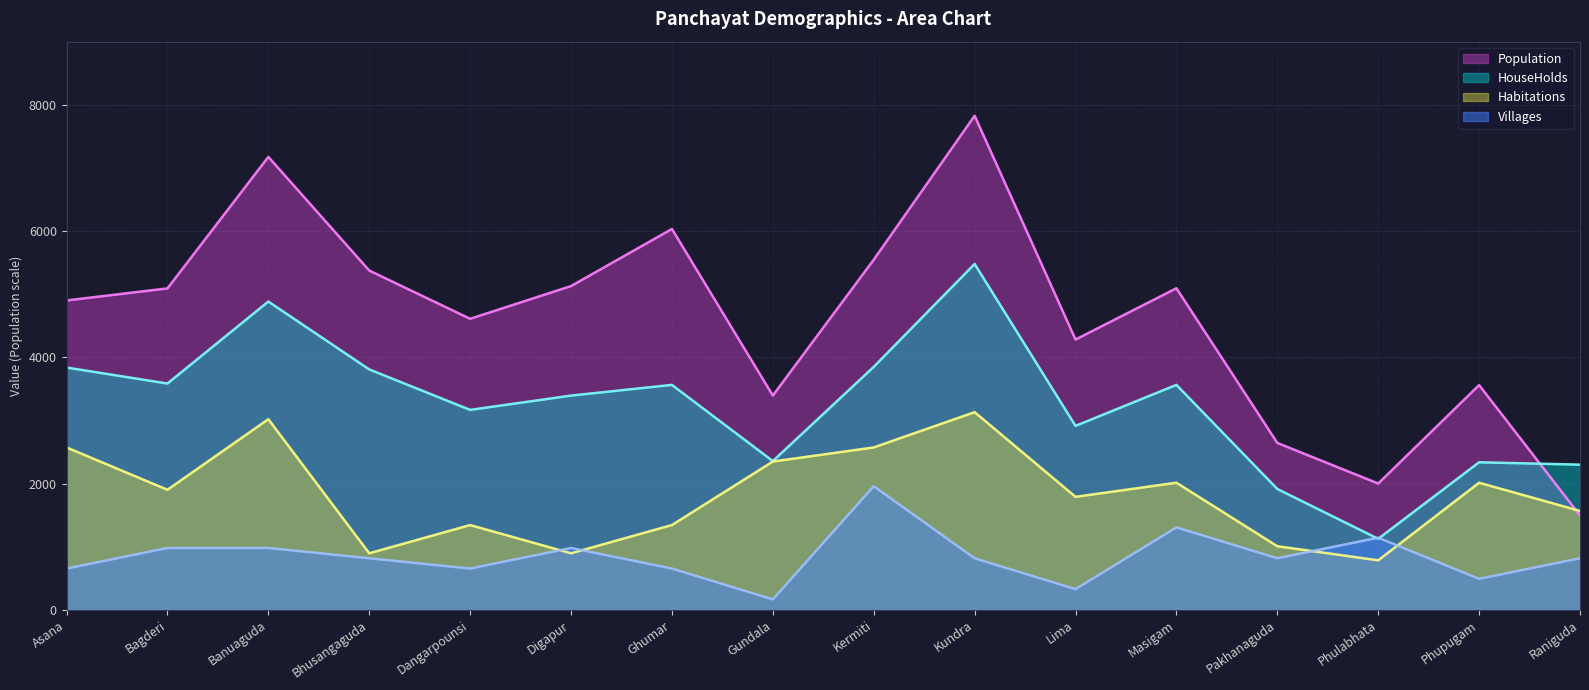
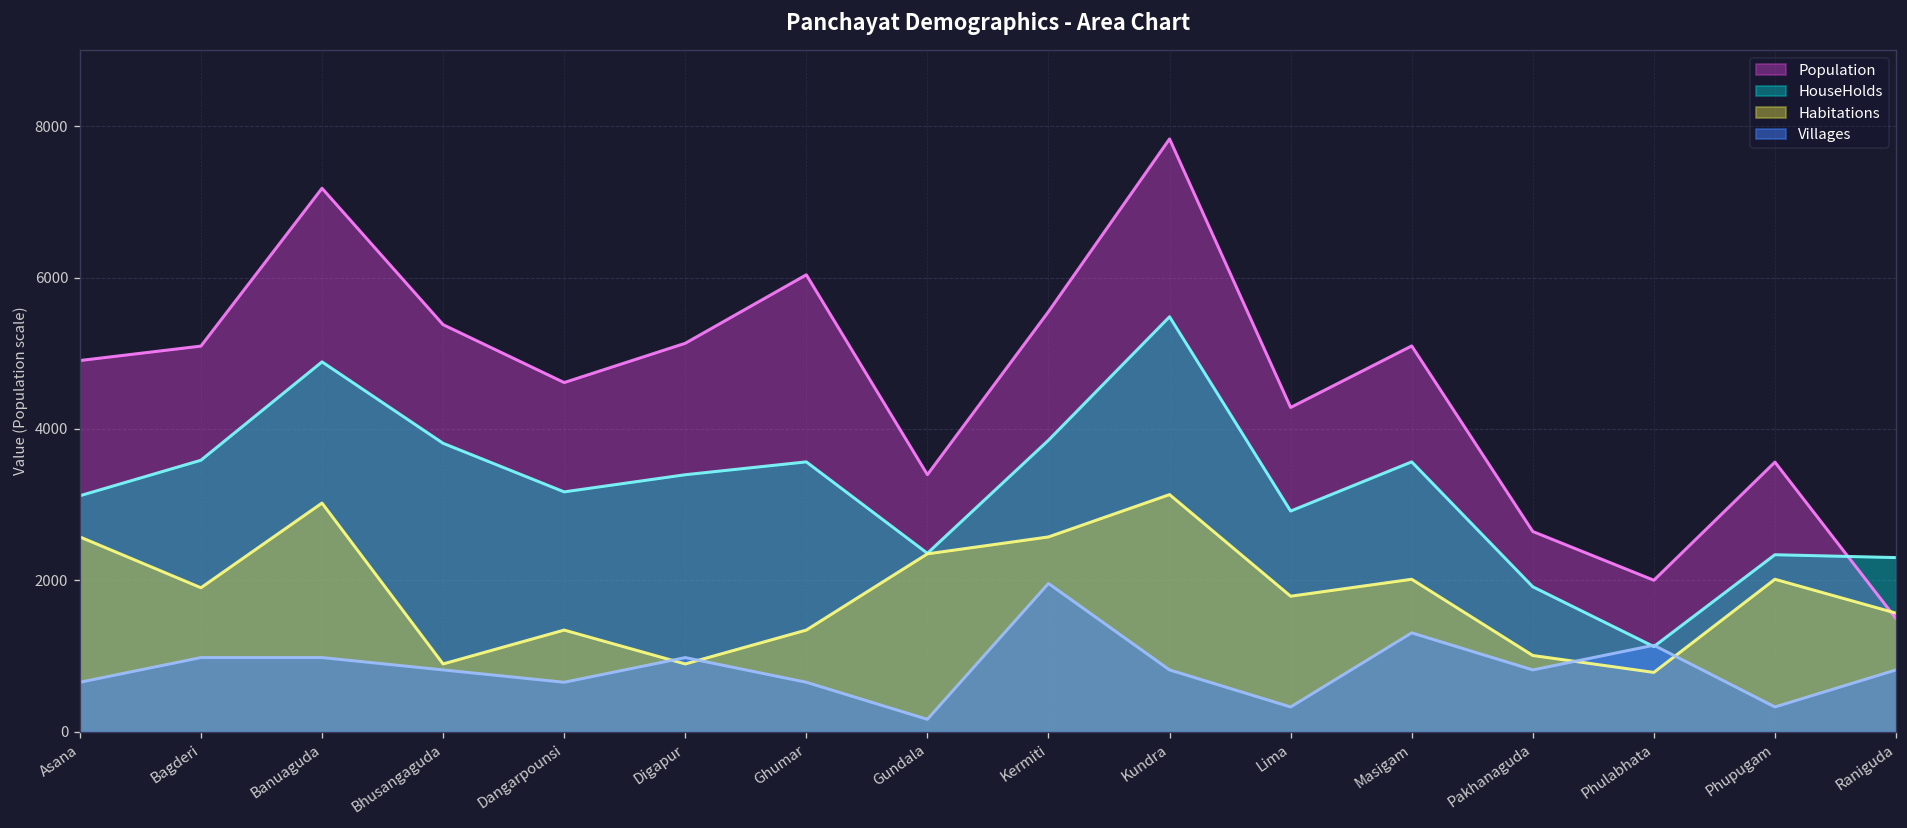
HouseHolds, Asana: 3800 -> 3100
Villages, Phupugam: 500 -> 300
